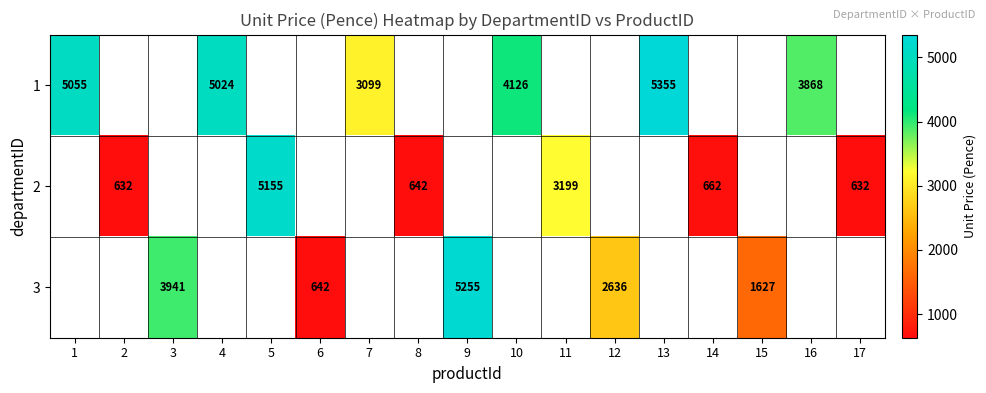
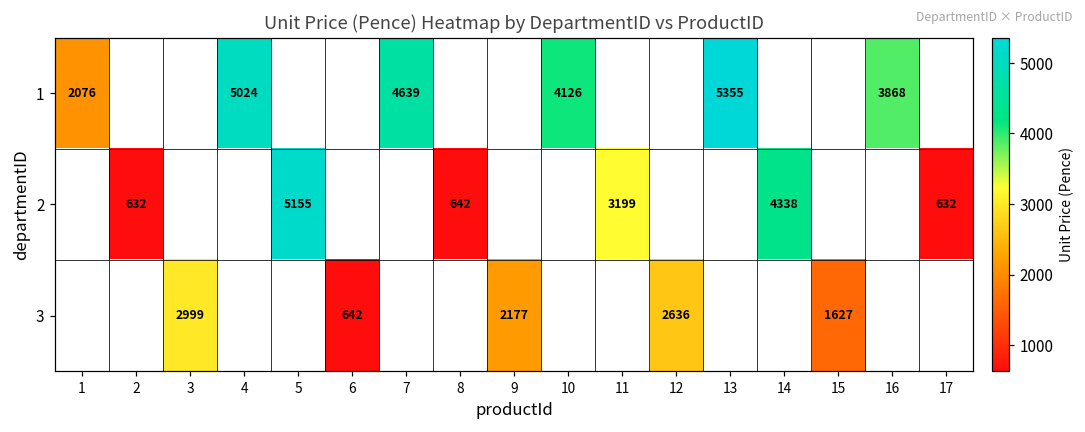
1, 1: 5055 -> 2076
1, 7: 3099 -> 4639
2, 14: 662 -> 4338
3, 3: 3941 -> 2999
3, 9: 5255 -> 2177
